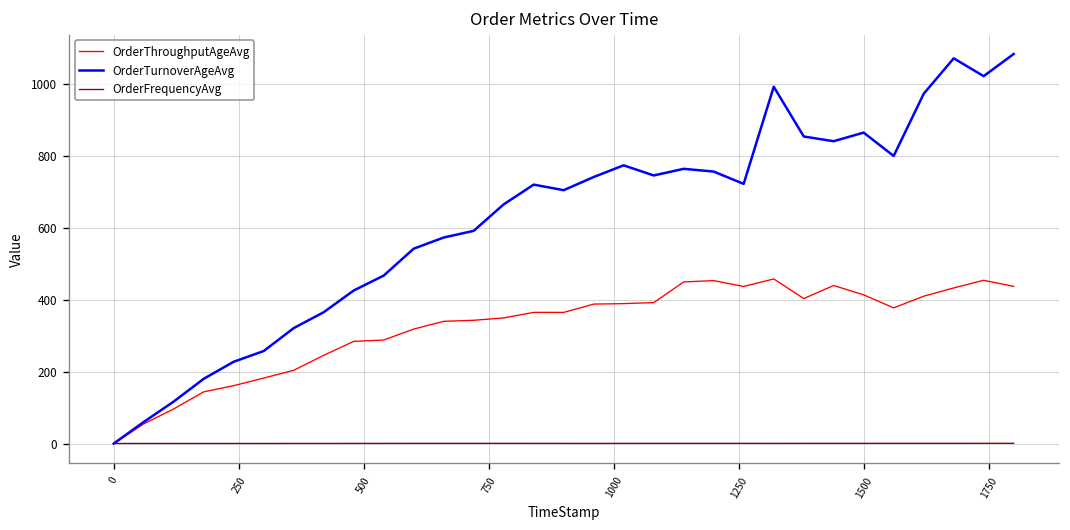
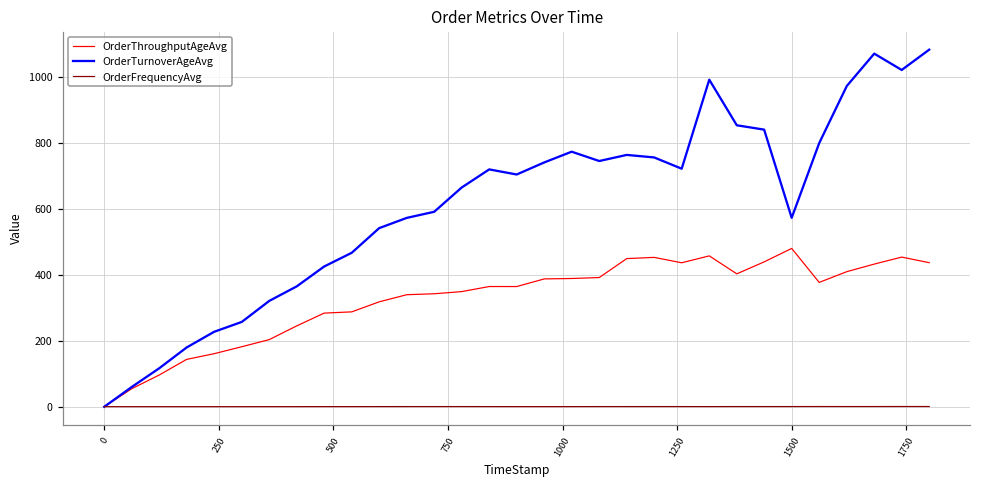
OrderThroughputAgeAvg, 1500: 410 -> 480
OrderTurnoverAgeAvg, 1500: 860 -> 570
